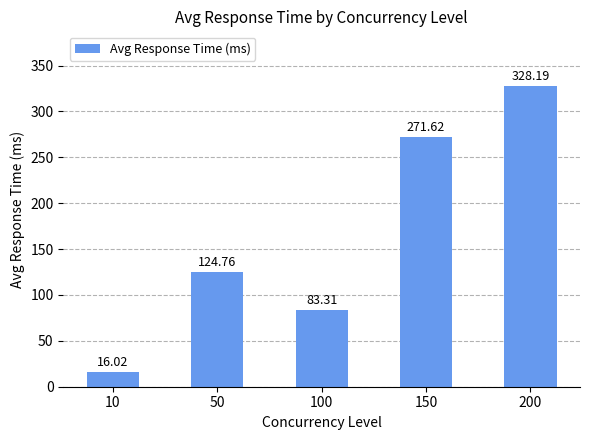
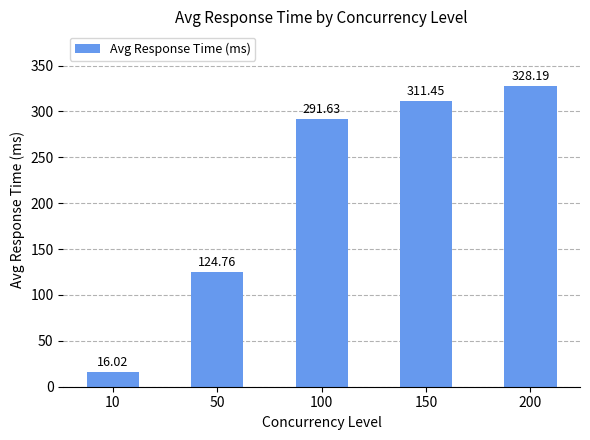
100: 83.31 -> 291.63
150: 271.62 -> 311.45
